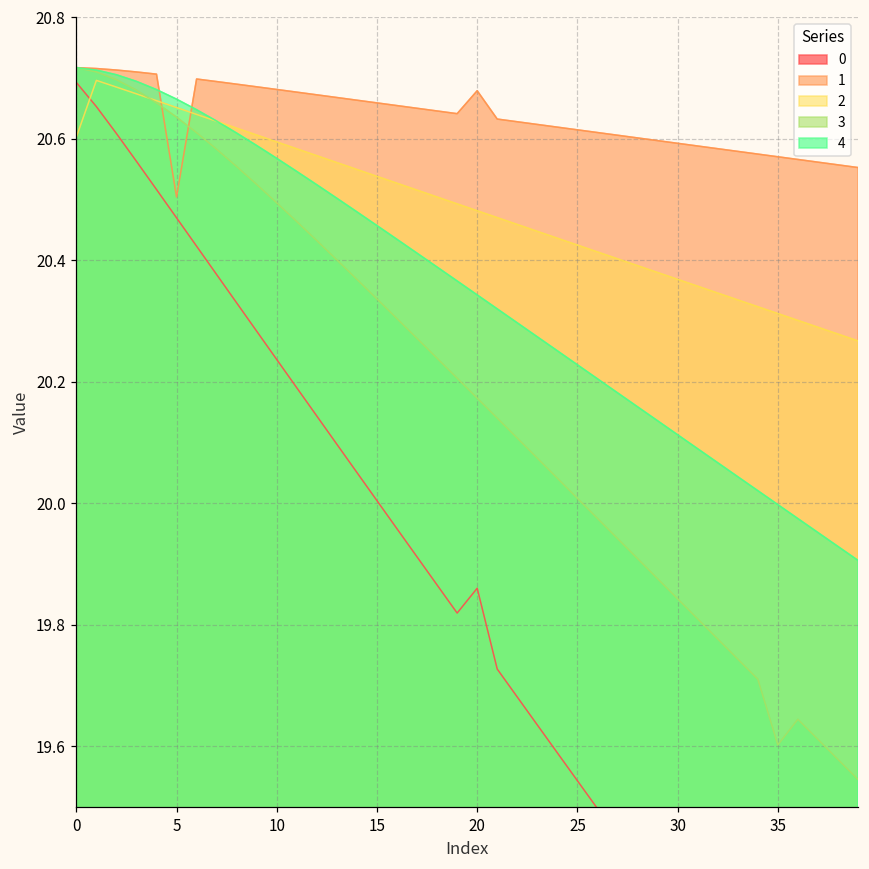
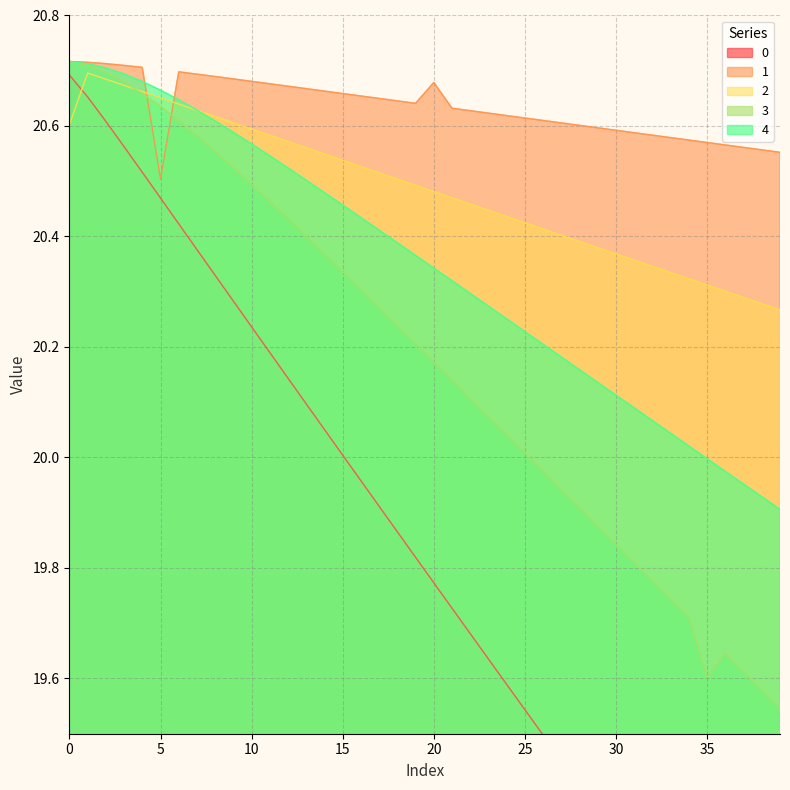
0, 20: 19.86 -> 19.77
